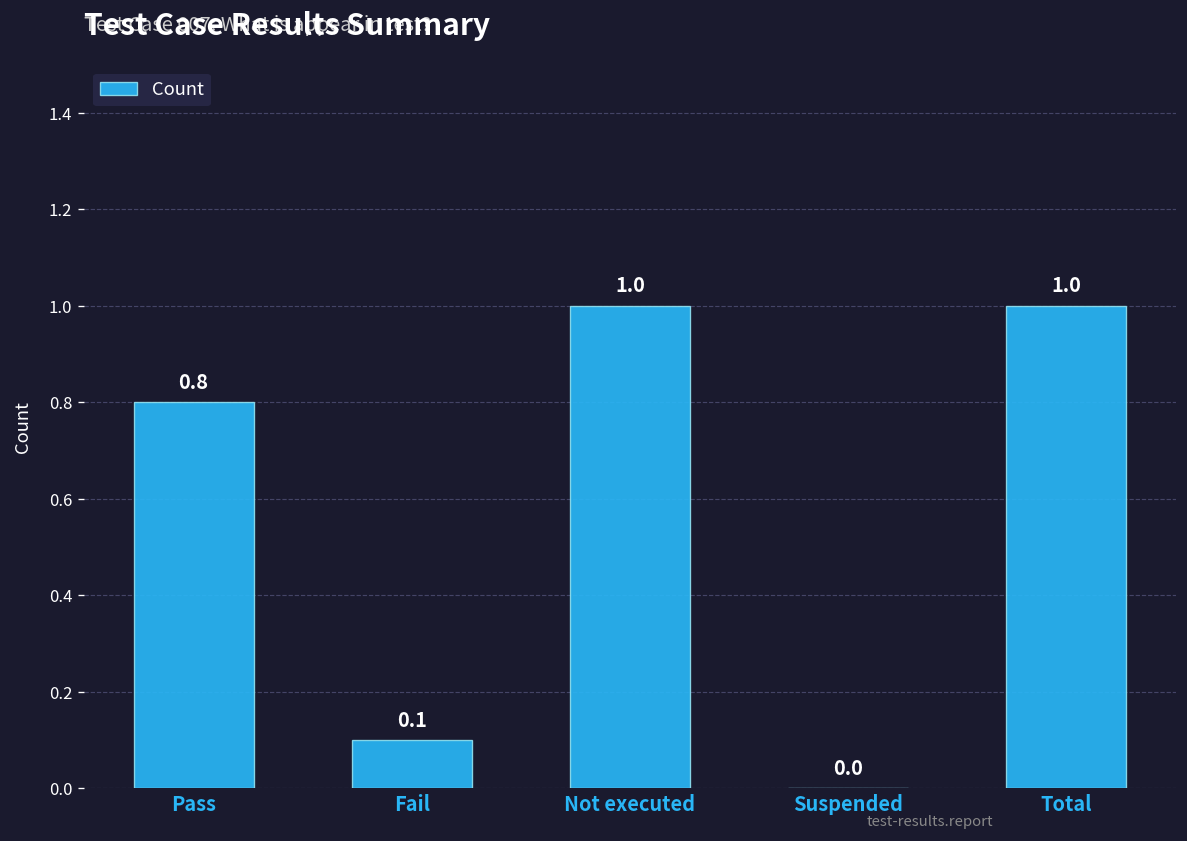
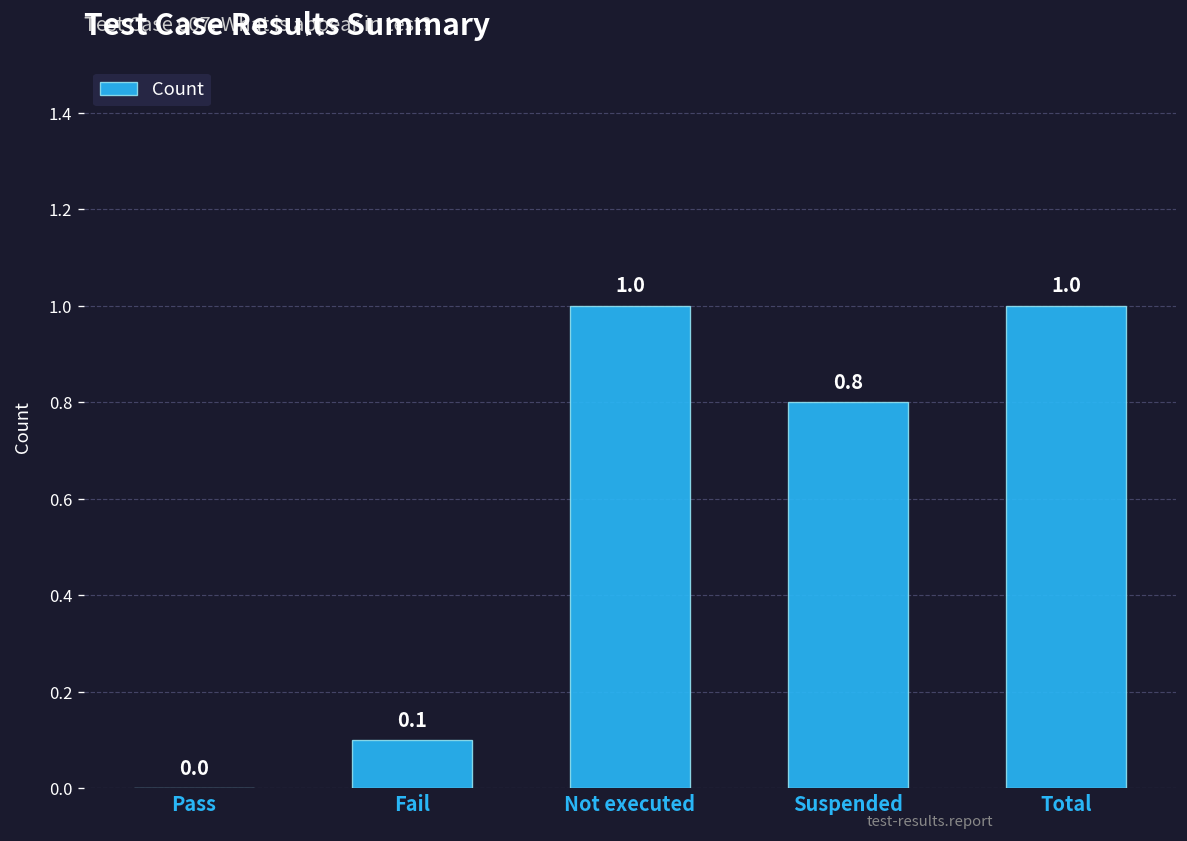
Pass: 0.8 -> 0.0
Suspended: 0.0 -> 0.8
